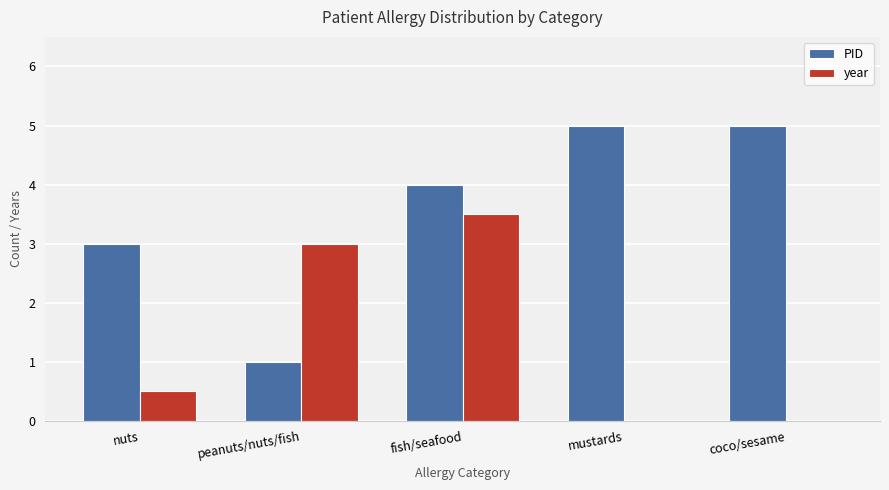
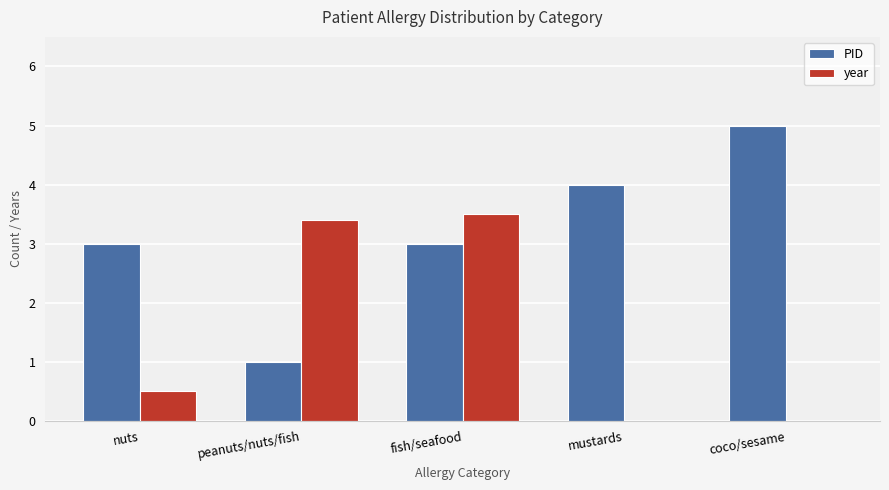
year, peanuts/nuts/fish: 3.0 -> 3.4
PID, fish/seafood: 4 -> 3
PID, mustards: 5 -> 4
